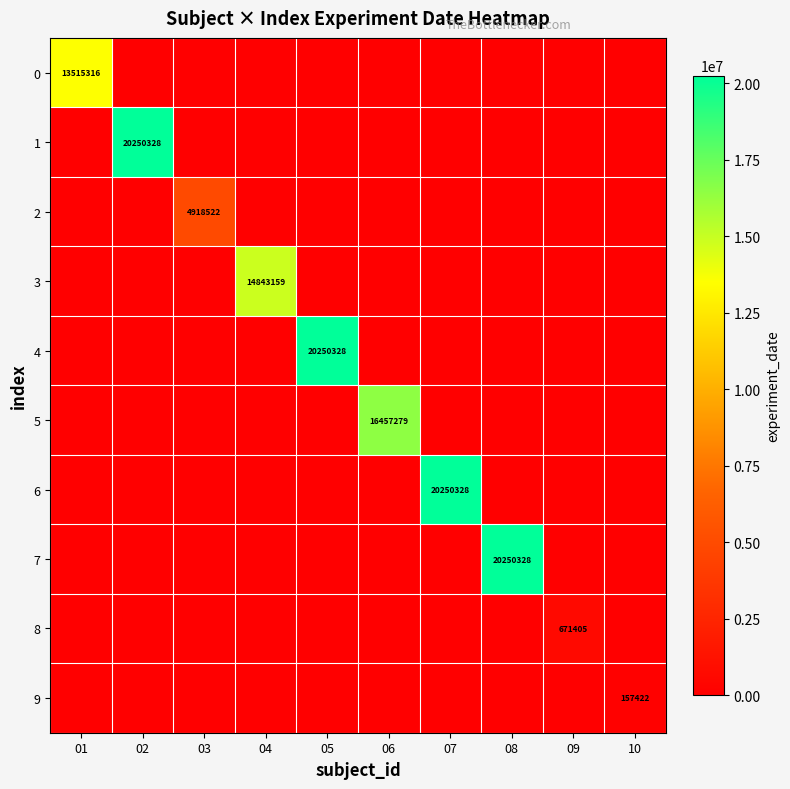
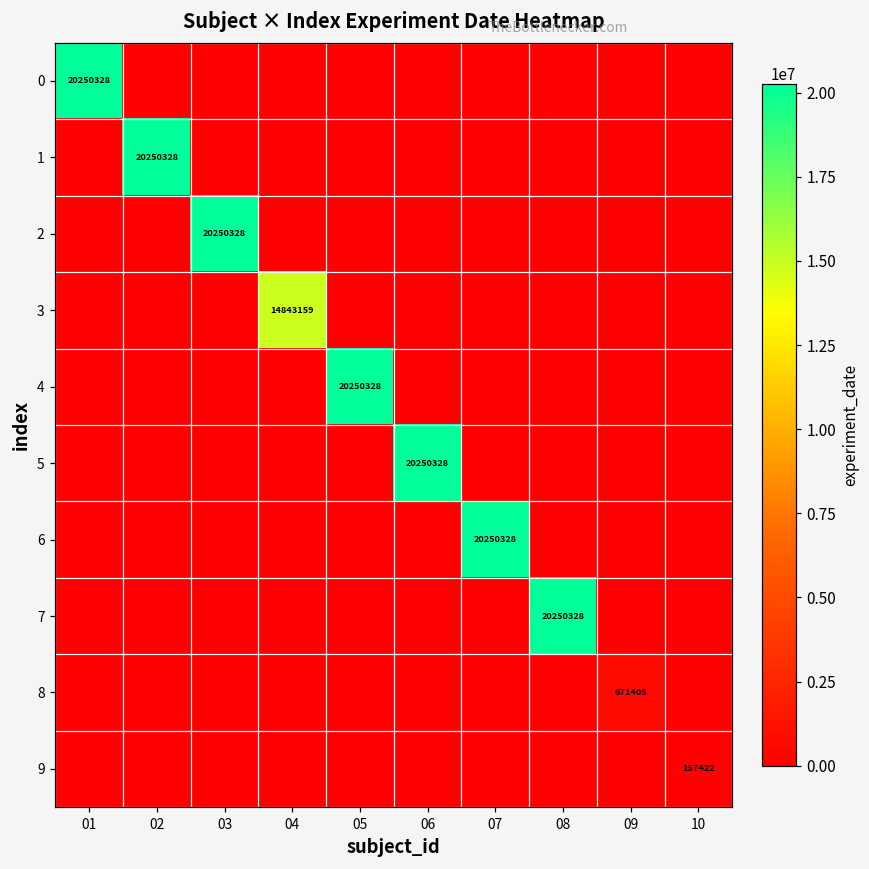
0, 01: 13515316 -> 20250328
2, 03: 4918522 -> 20250328
5, 06: 16457279 -> 20250328
